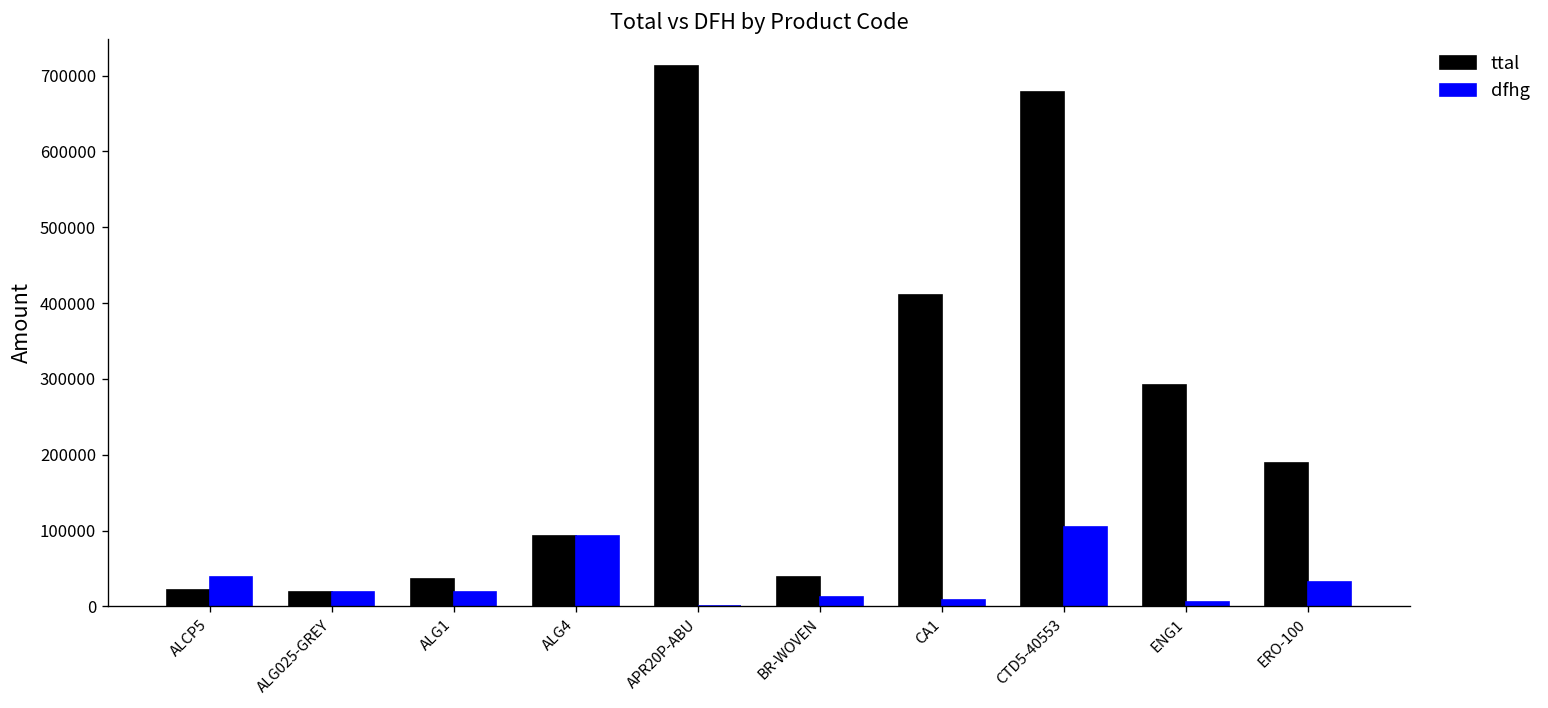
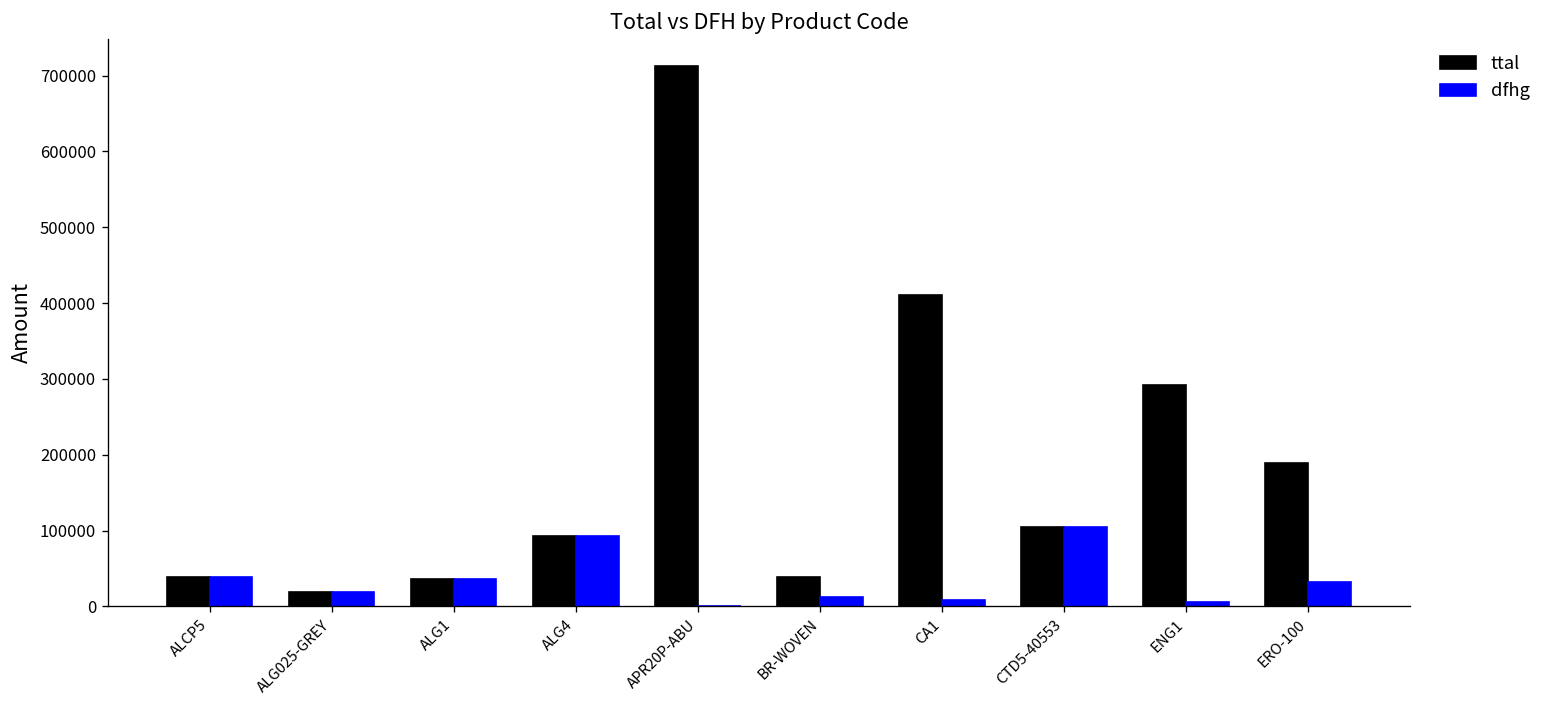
ttal, ALCP5: 20000 -> 40000
dfhg, ALG1: 20000 -> 40000
ttal, CTD5-40553: 680000 -> 110000
